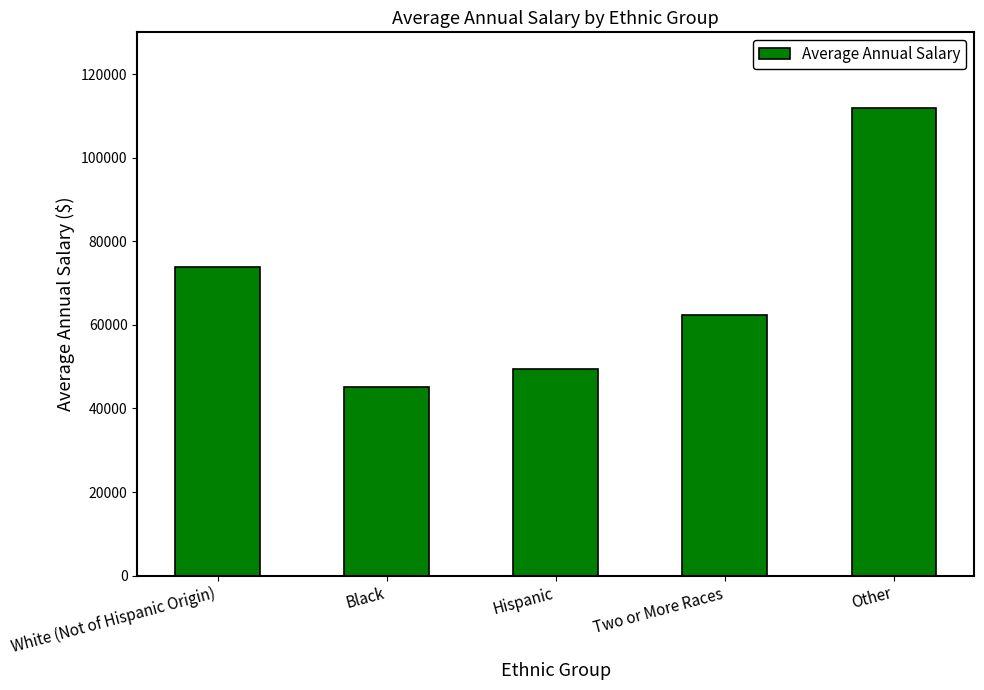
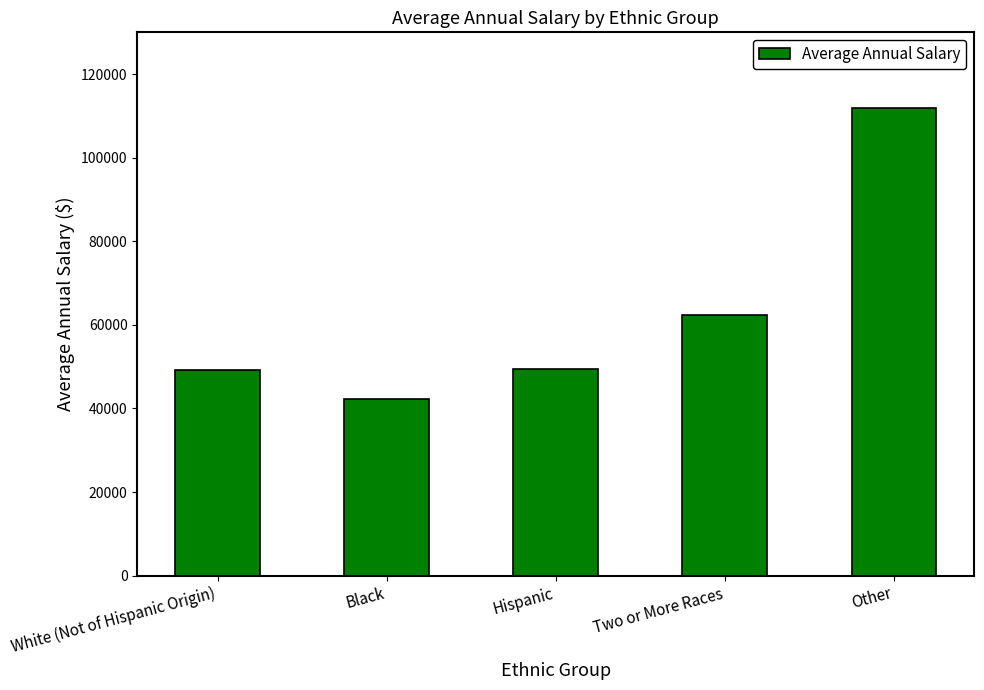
White (Not of Hispanic Origin): 74000 -> 49000
Black: 45000 -> 42000
